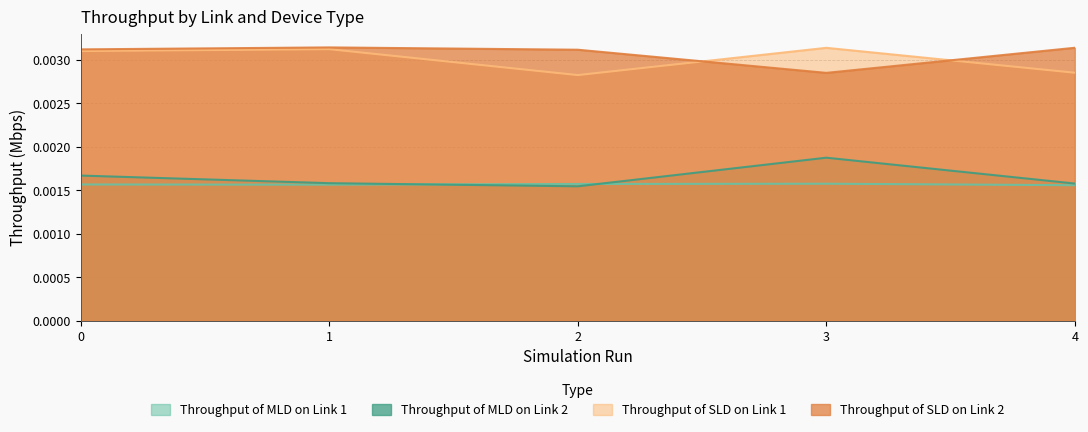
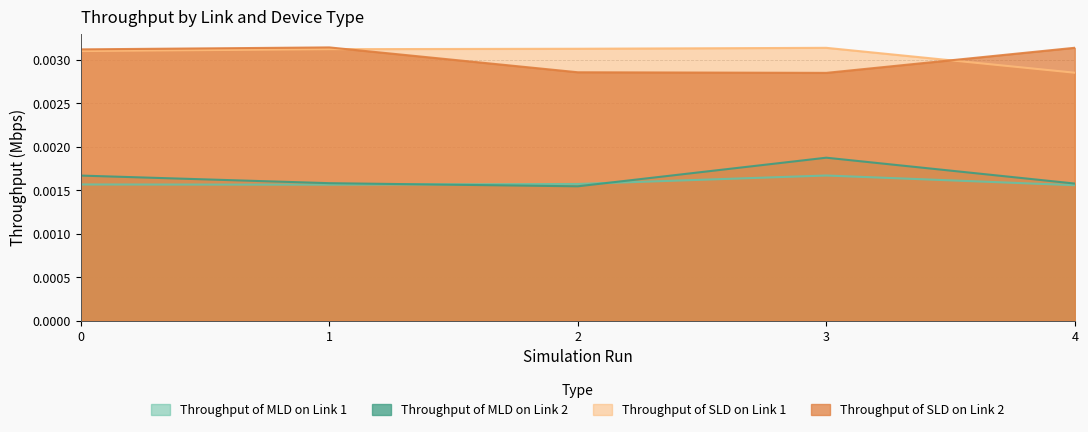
Throughput of SLD on Link 1, 2: 0.0028 -> 0.0031
Throughput of SLD on Link 2, 2: 0.0031 -> 0.0029
Throughput of MLD on Link 1, 3: 0.0016 -> 0.0017
